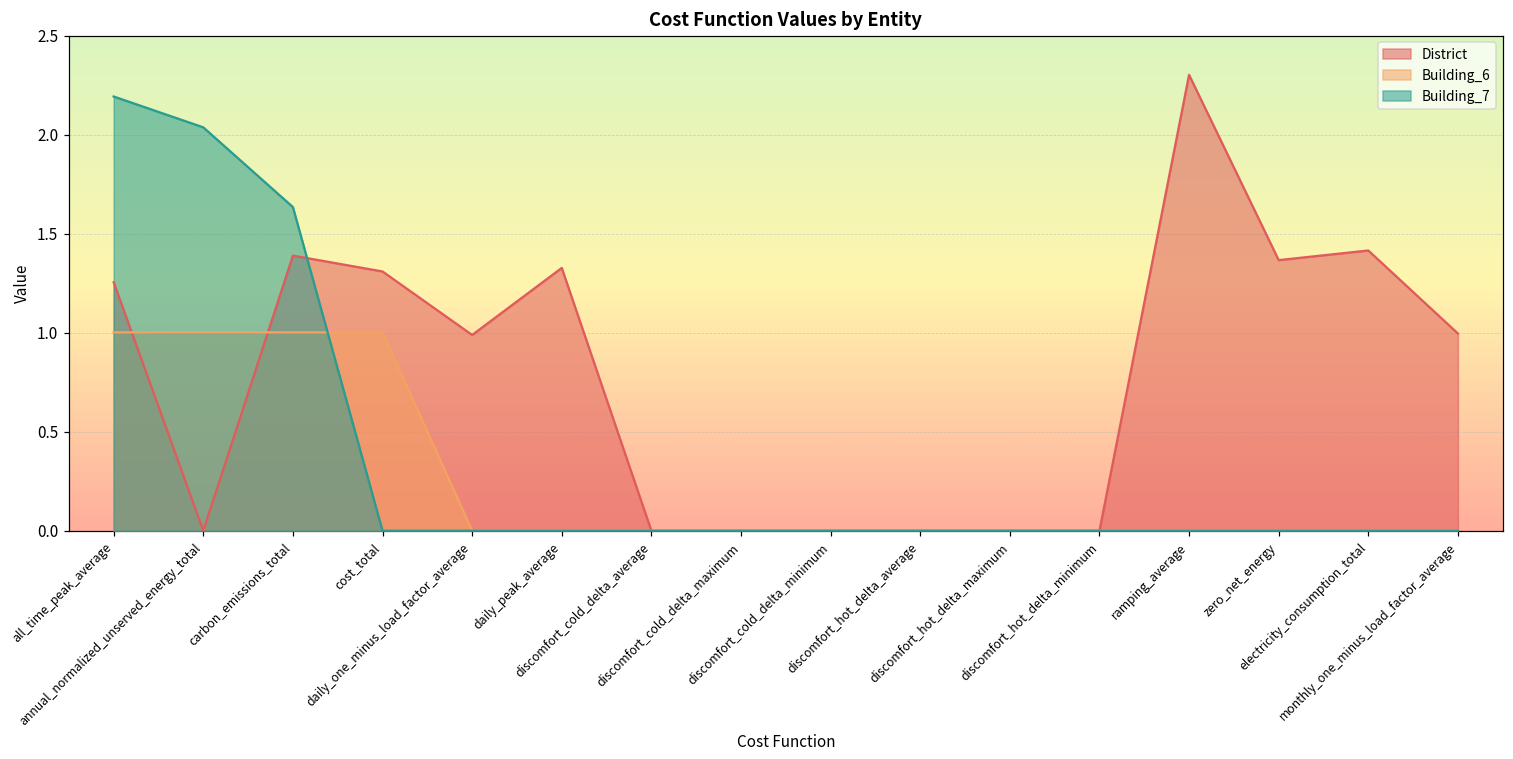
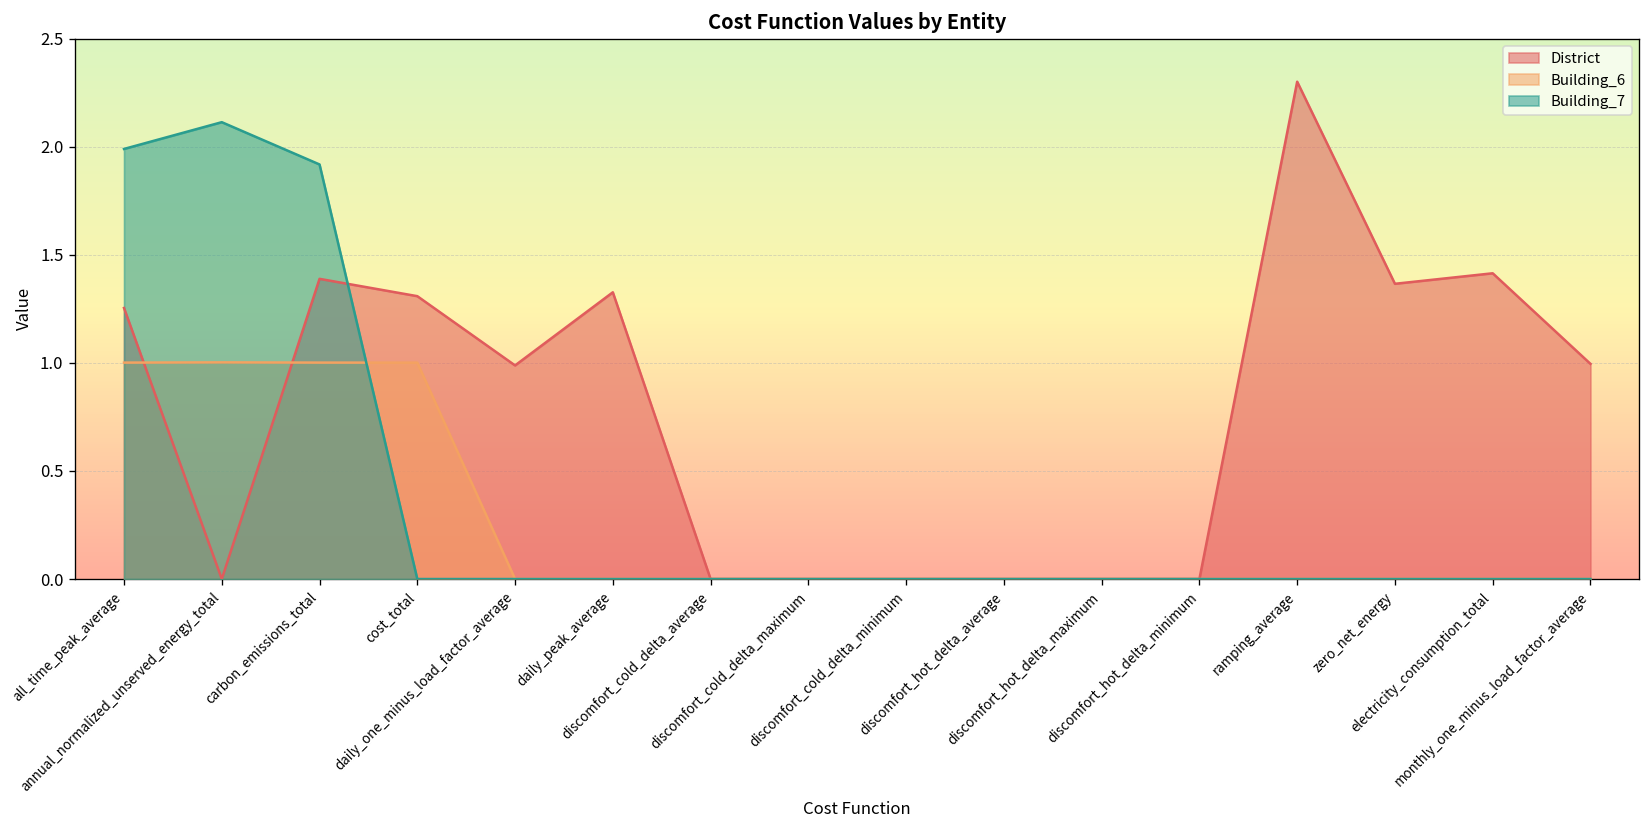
Building_7, all_time_peak_average: 2.19 -> 1.99
Building_7, annual_normalized_unserved_energy_total: 2.04 -> 2.11
Building_7, carbon_emissions_total: 1.63 -> 1.92
